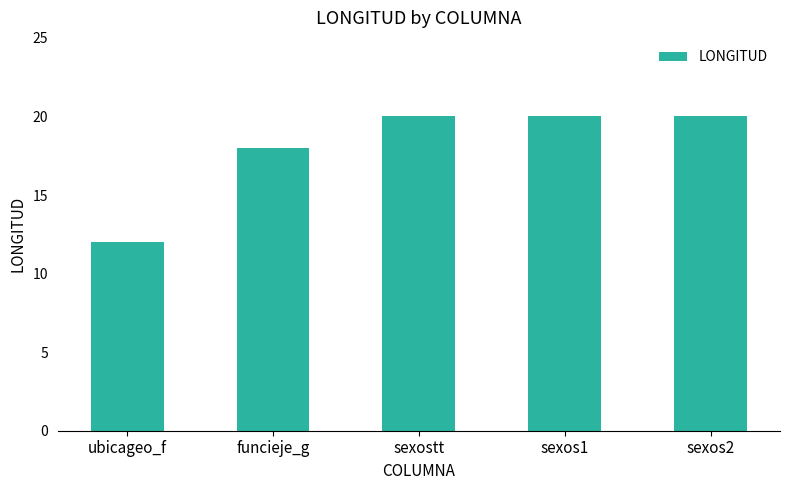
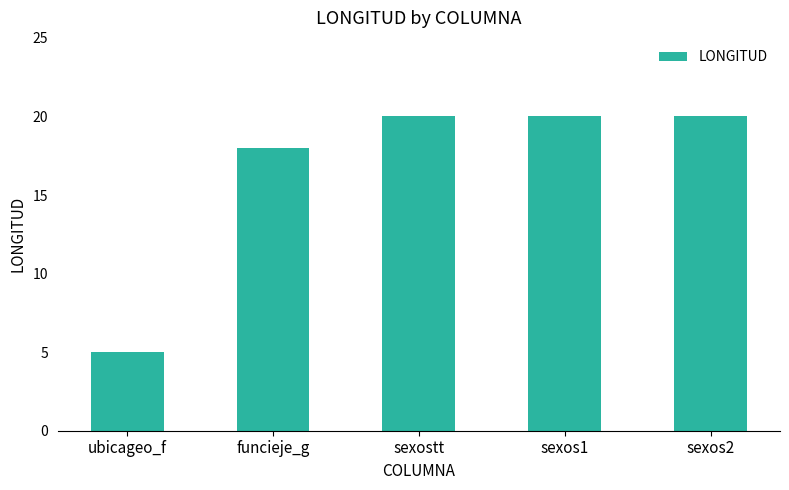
ubicageo_f: 12 -> 5
